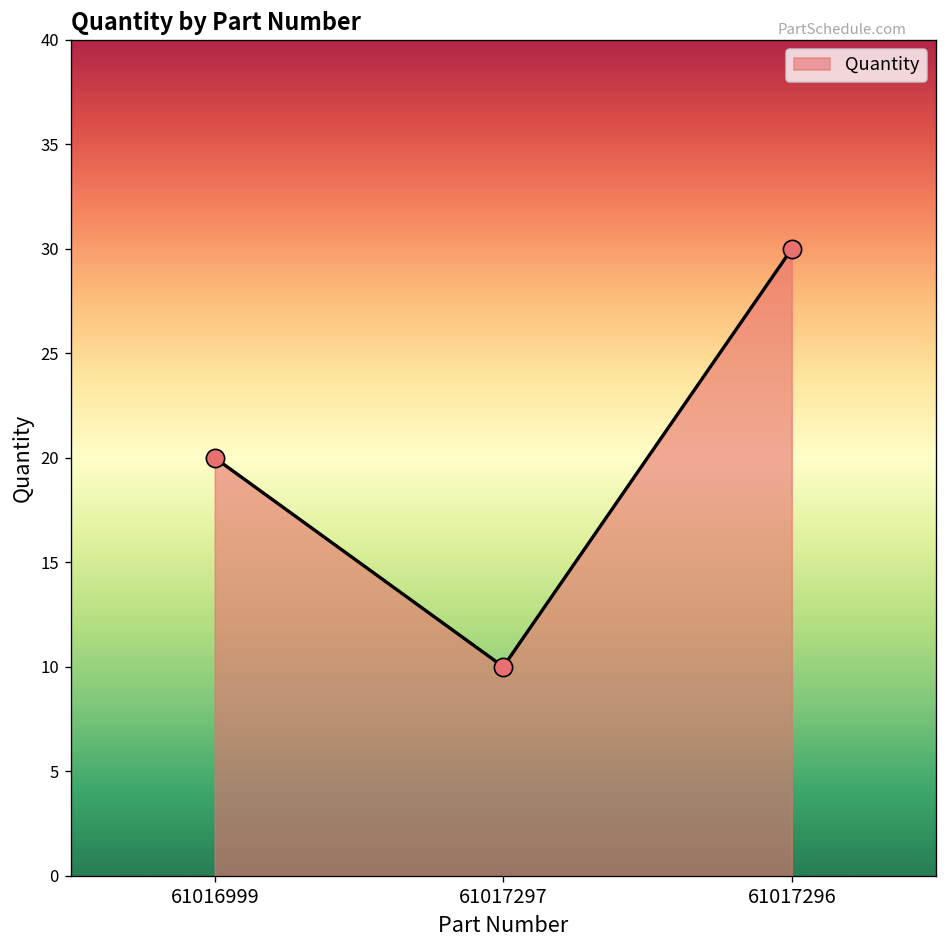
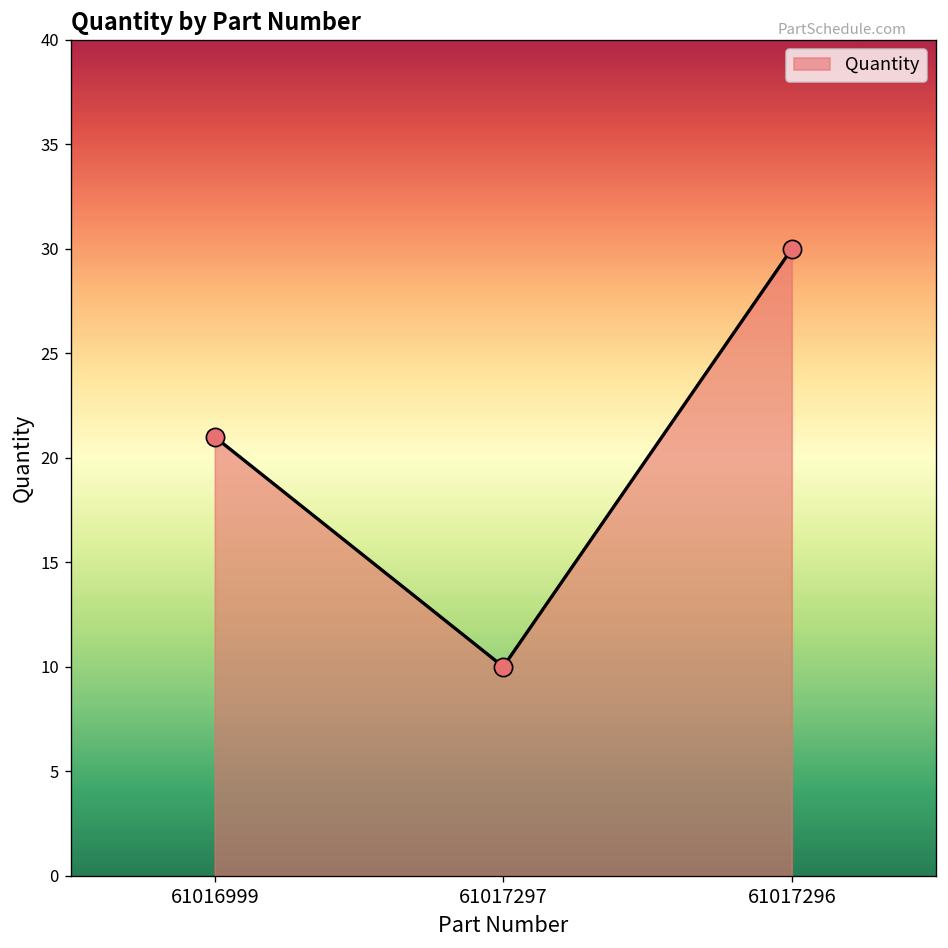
61016999: 20 -> 21
